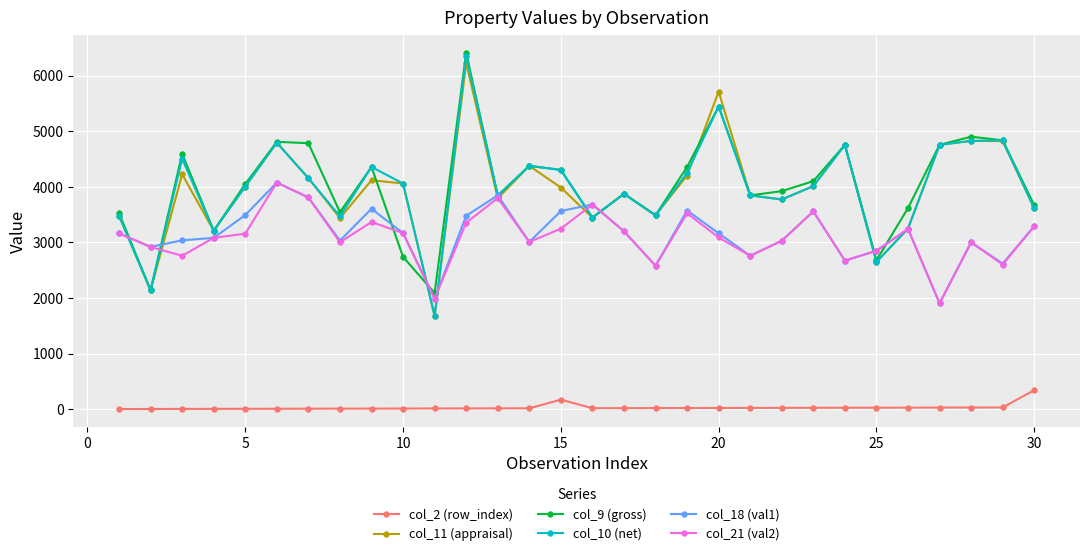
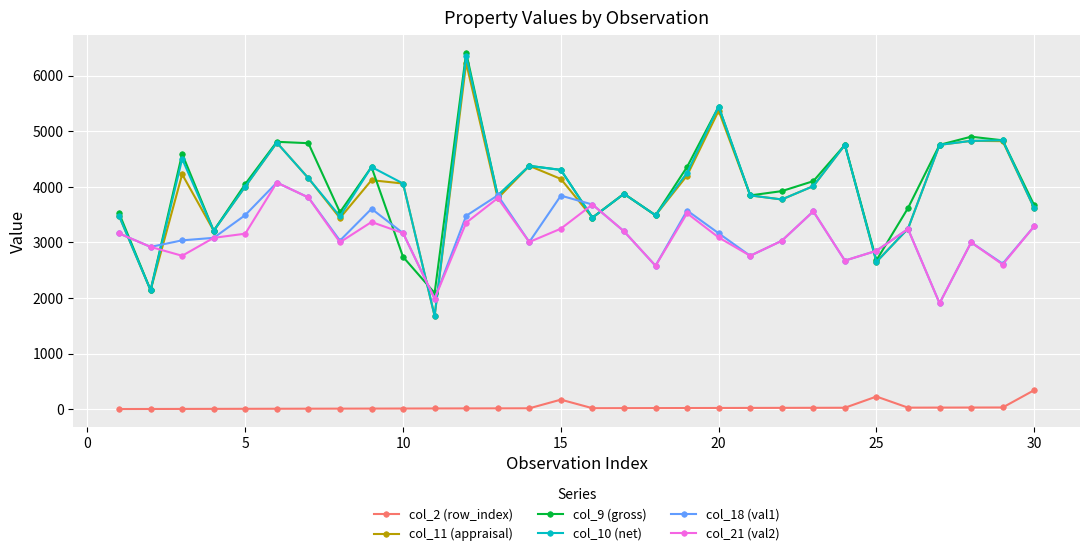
col_11 (appraisal), 15: 4000 -> 4100
col_18 (val1), 15: 3600 -> 3800
col_11 (appraisal), 20: 5700 -> 5400
col_2 (row_index), 25: 0 -> 200
